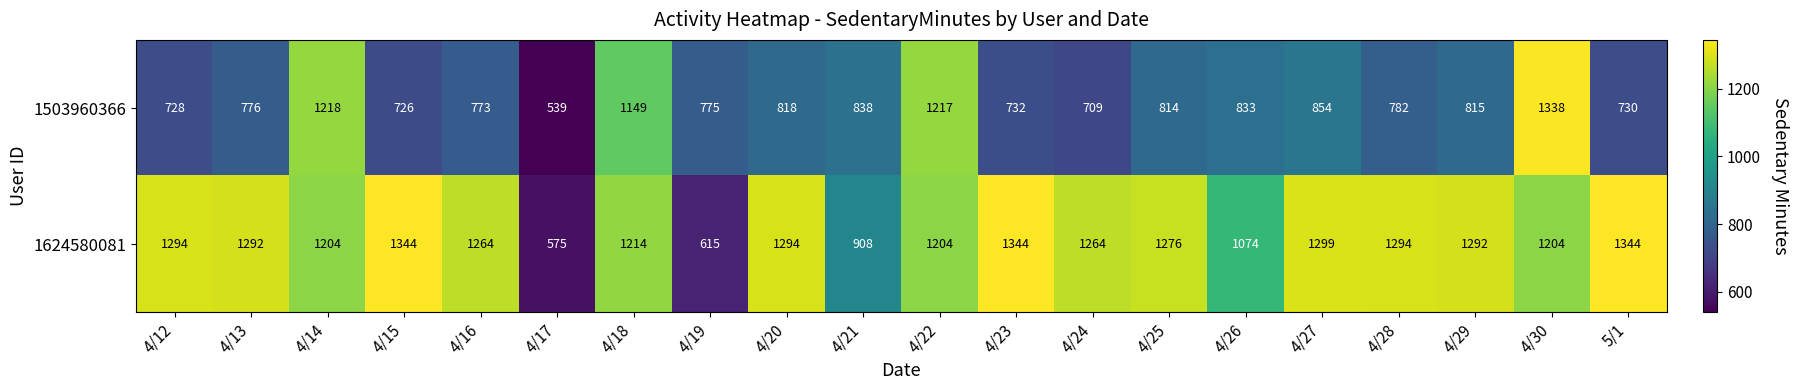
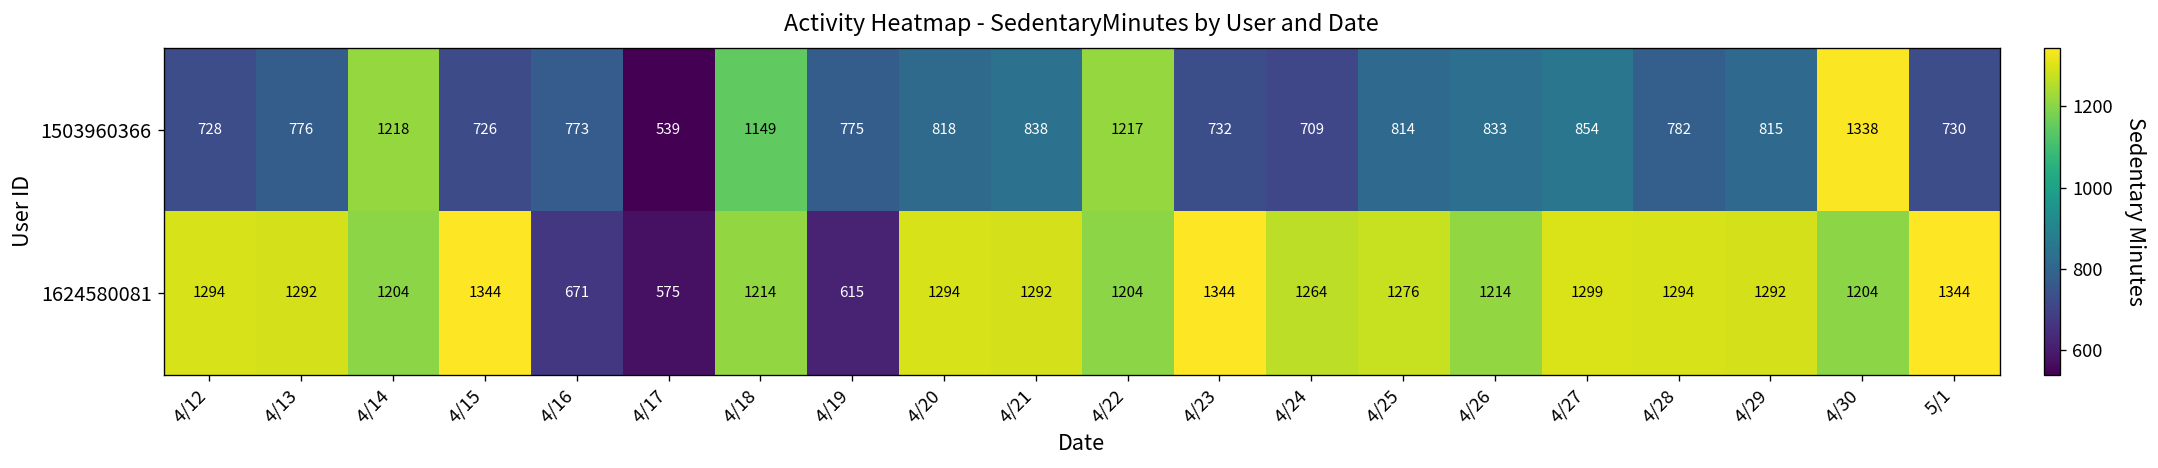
1624580081, 4/16: 1264 -> 671
1624580081, 4/21: 908 -> 1292
1624580081, 4/26: 1074 -> 1214
